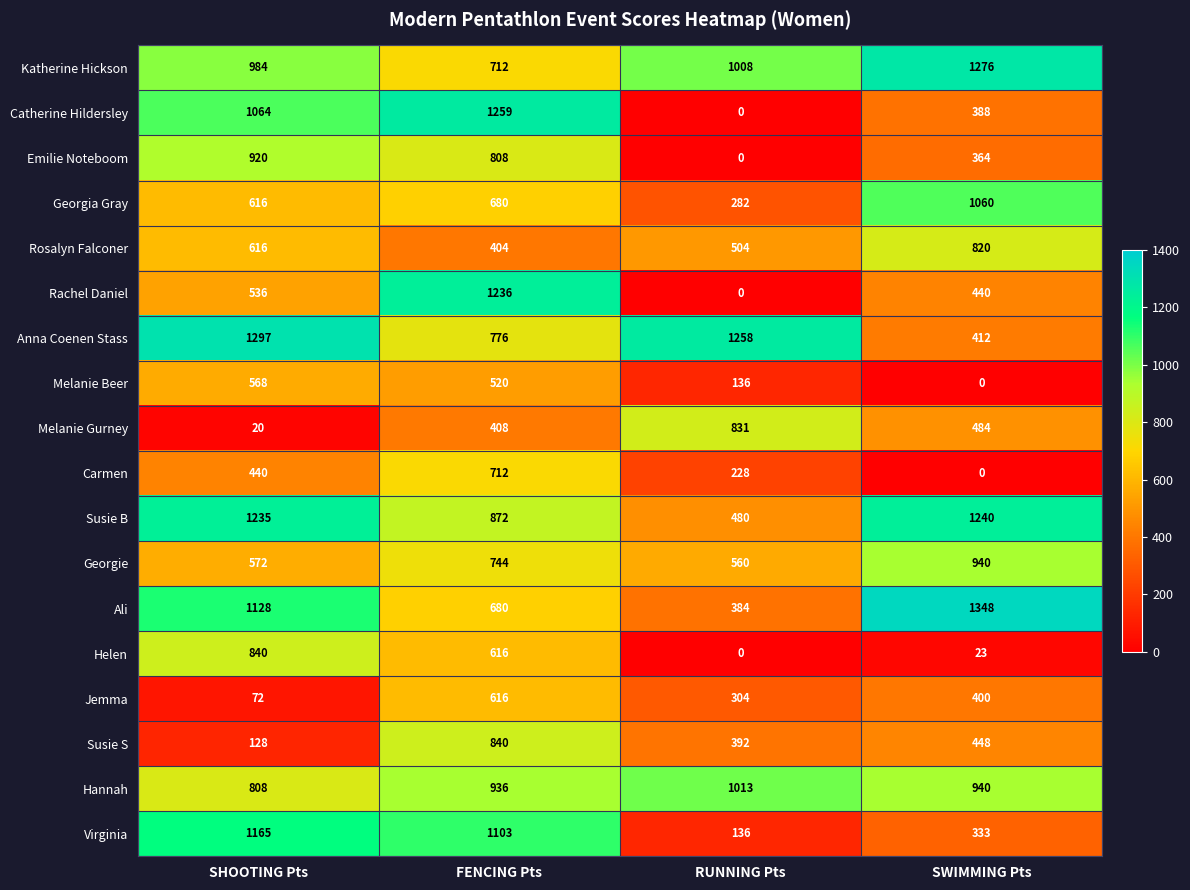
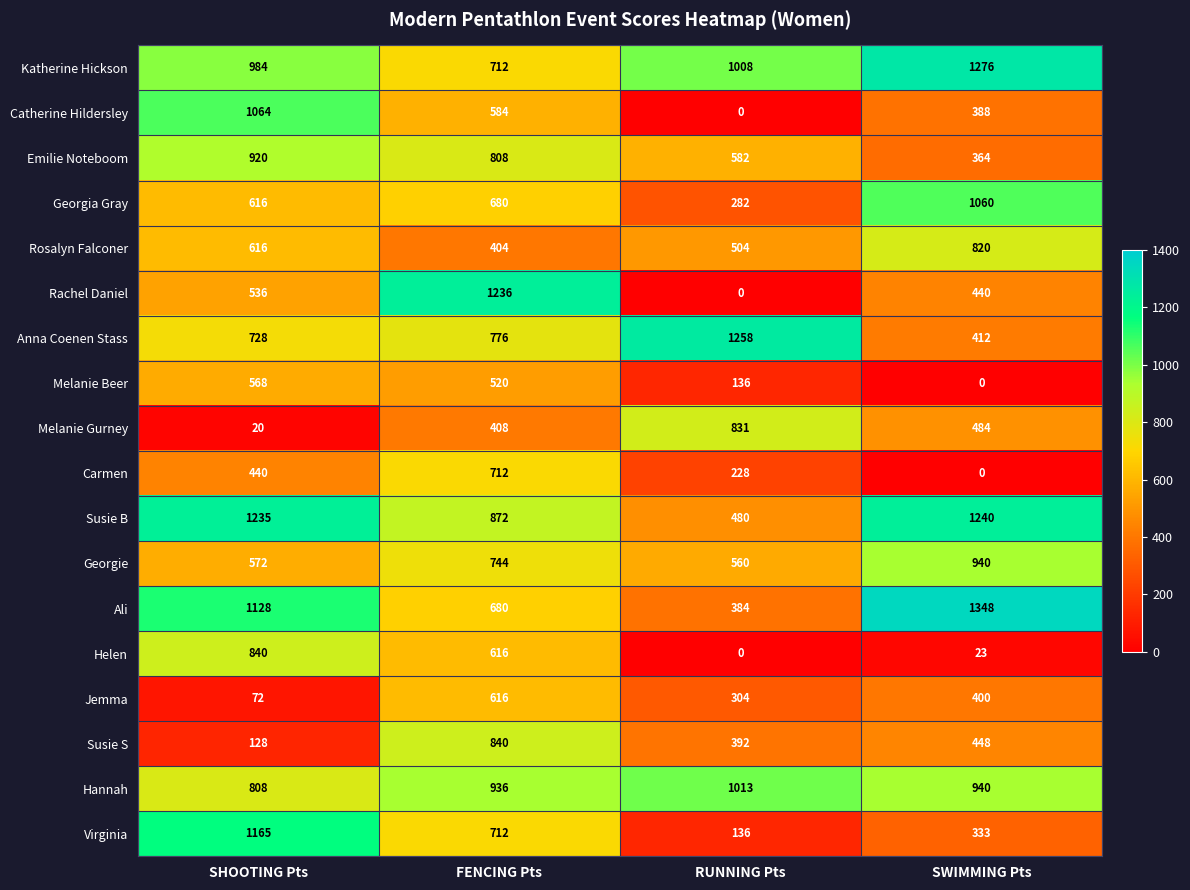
Catherine Hildersley, FENCING Pts: 1259 -> 584
Emilie Noteboom, RUNNING Pts: 0 -> 582
Anna Coenen Stass, SHOOTING Pts: 1297 -> 728
Virginia, FENCING Pts: 1103 -> 712
